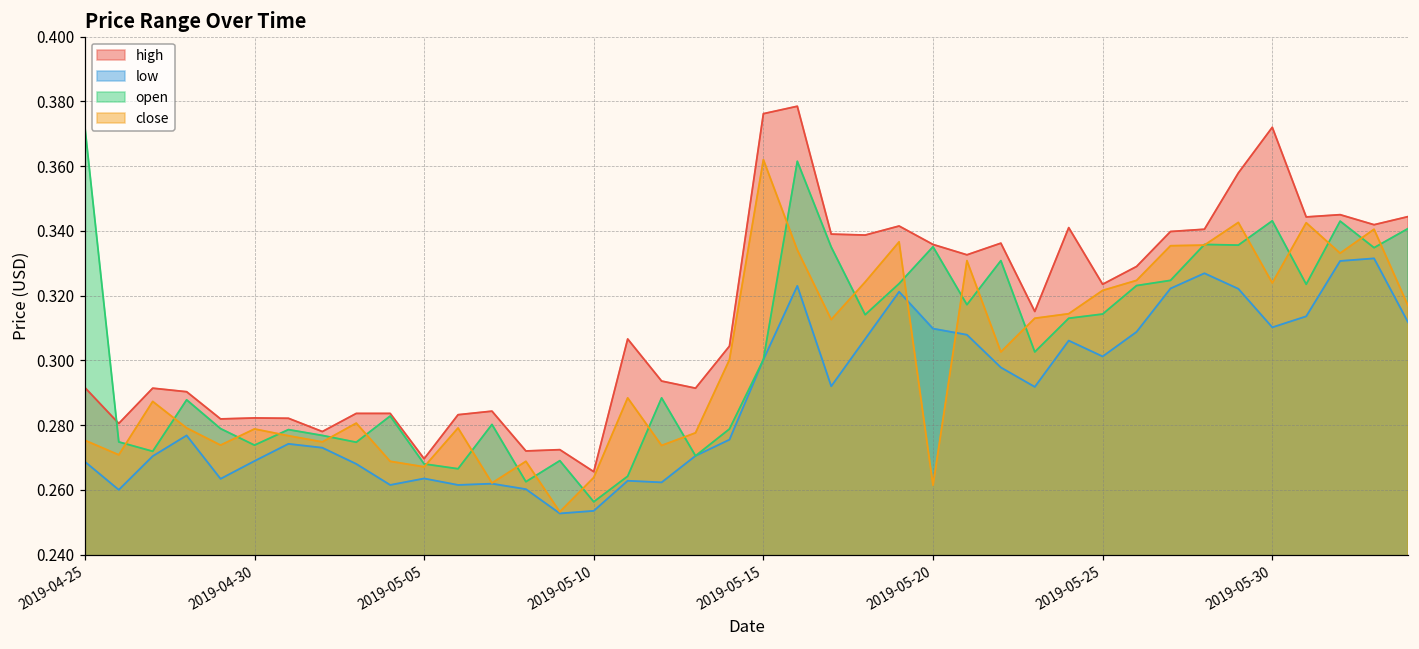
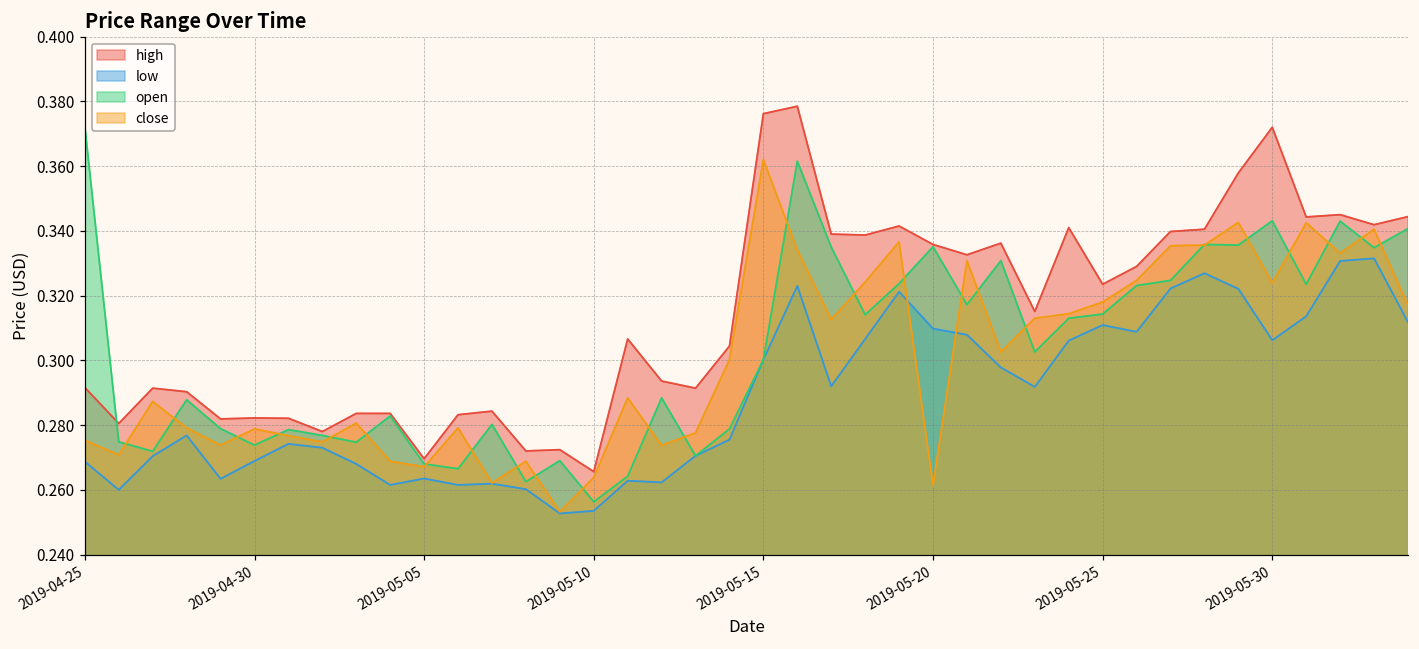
low, 2019-05-25: 0.301 -> 0.311
close, 2019-05-25: 0.322 -> 0.318
low, 2019-05-30: 0.310 -> 0.306
